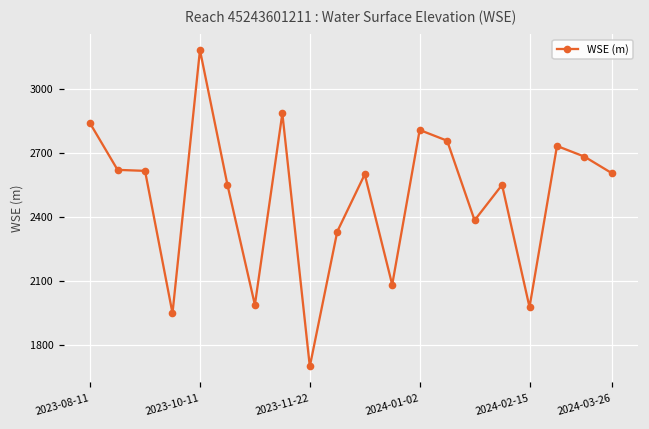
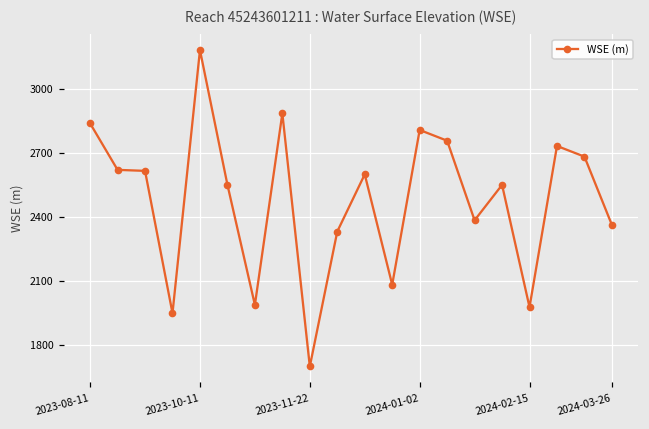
2024-03-26: 2600 -> 2360
